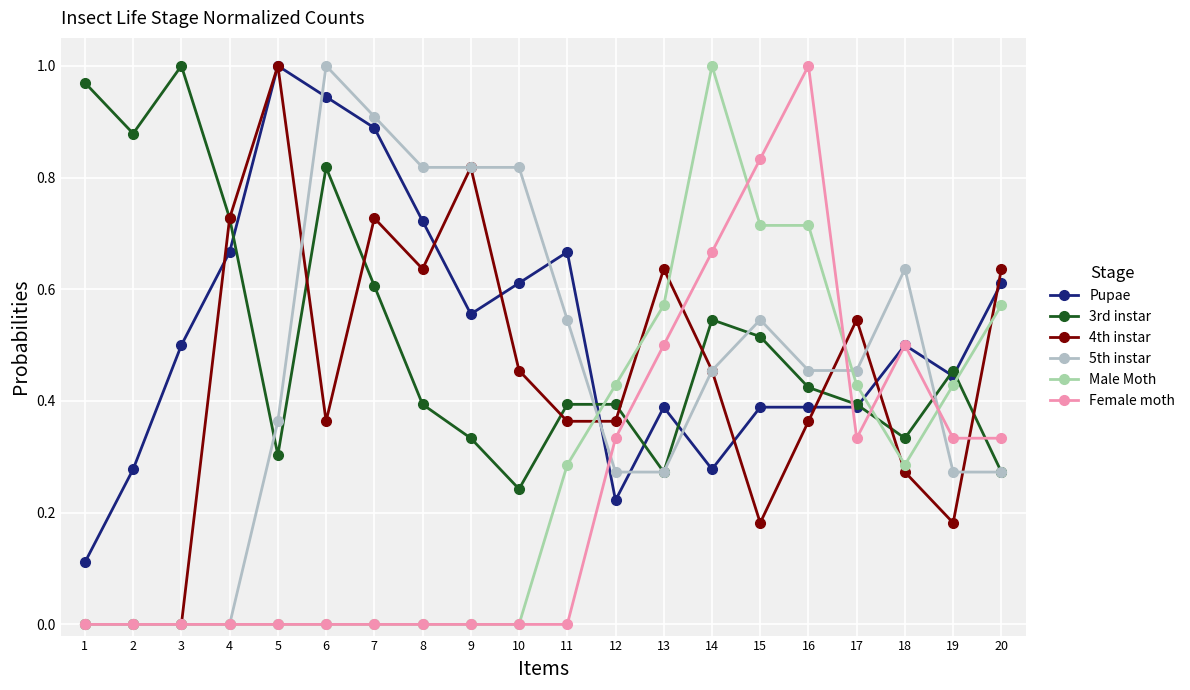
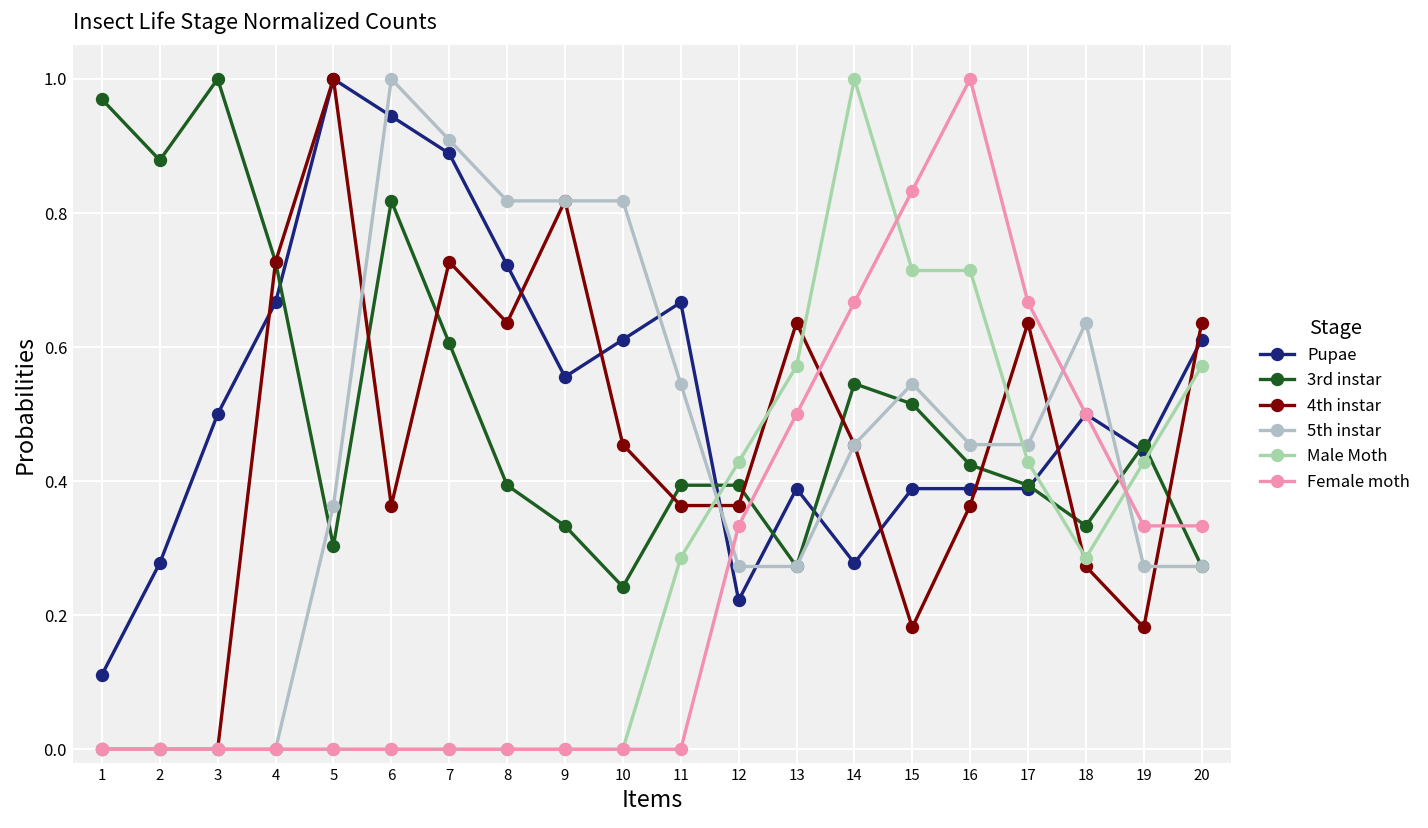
4th instar, 17: 0.55 -> 0.64
Female moth, 17: 0.33 -> 0.67
